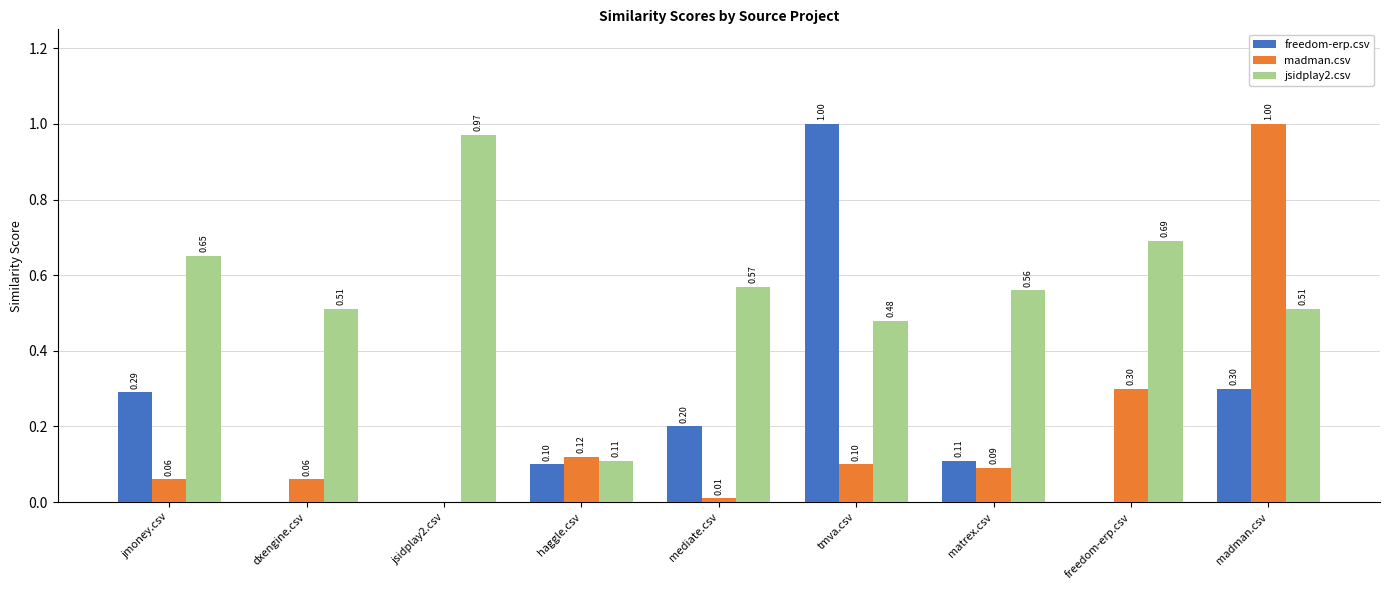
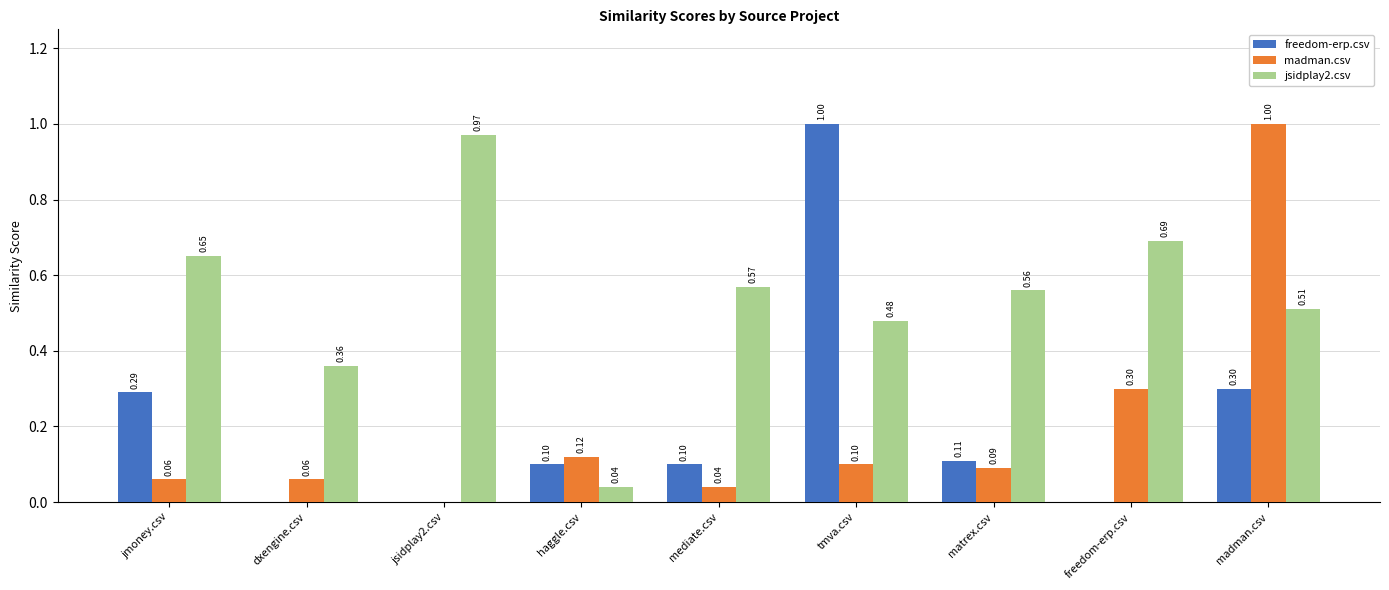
jsidplay2.csv, dxengine.csv: 0.51 -> 0.36
jsidplay2.csv, haggle.csv: 0.11 -> 0.04
freedom-erp.csv, mediate.csv: 0.20 -> 0.10
madman.csv, mediate.csv: 0.01 -> 0.04
